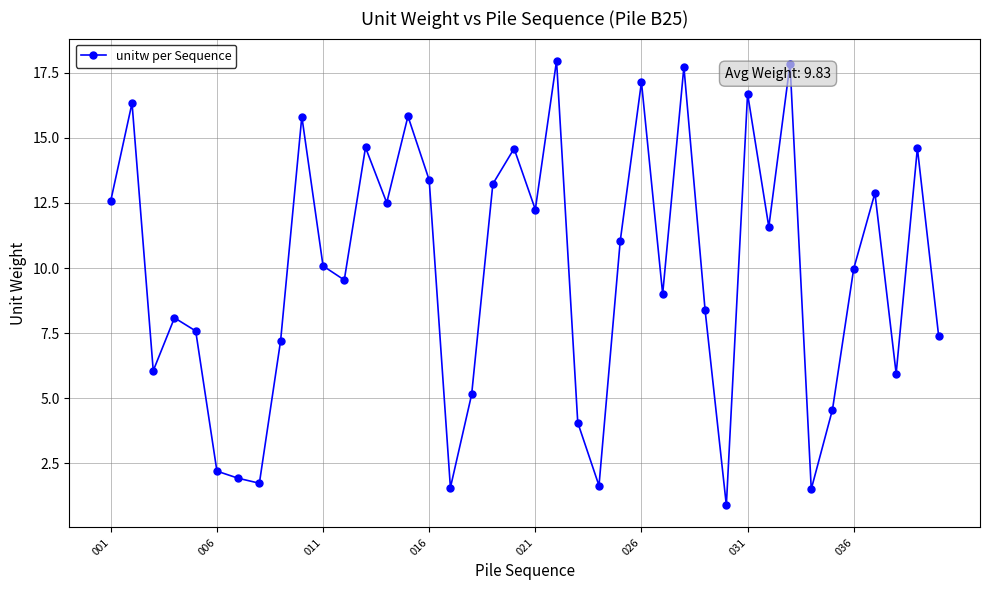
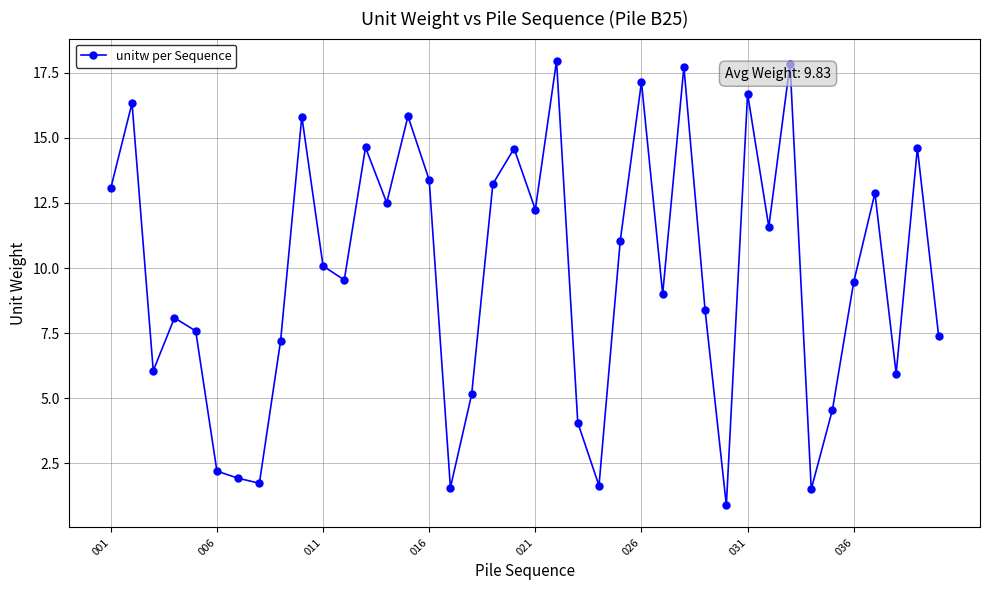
001: 12.6 -> 13.1
036: 10.0 -> 9.5
